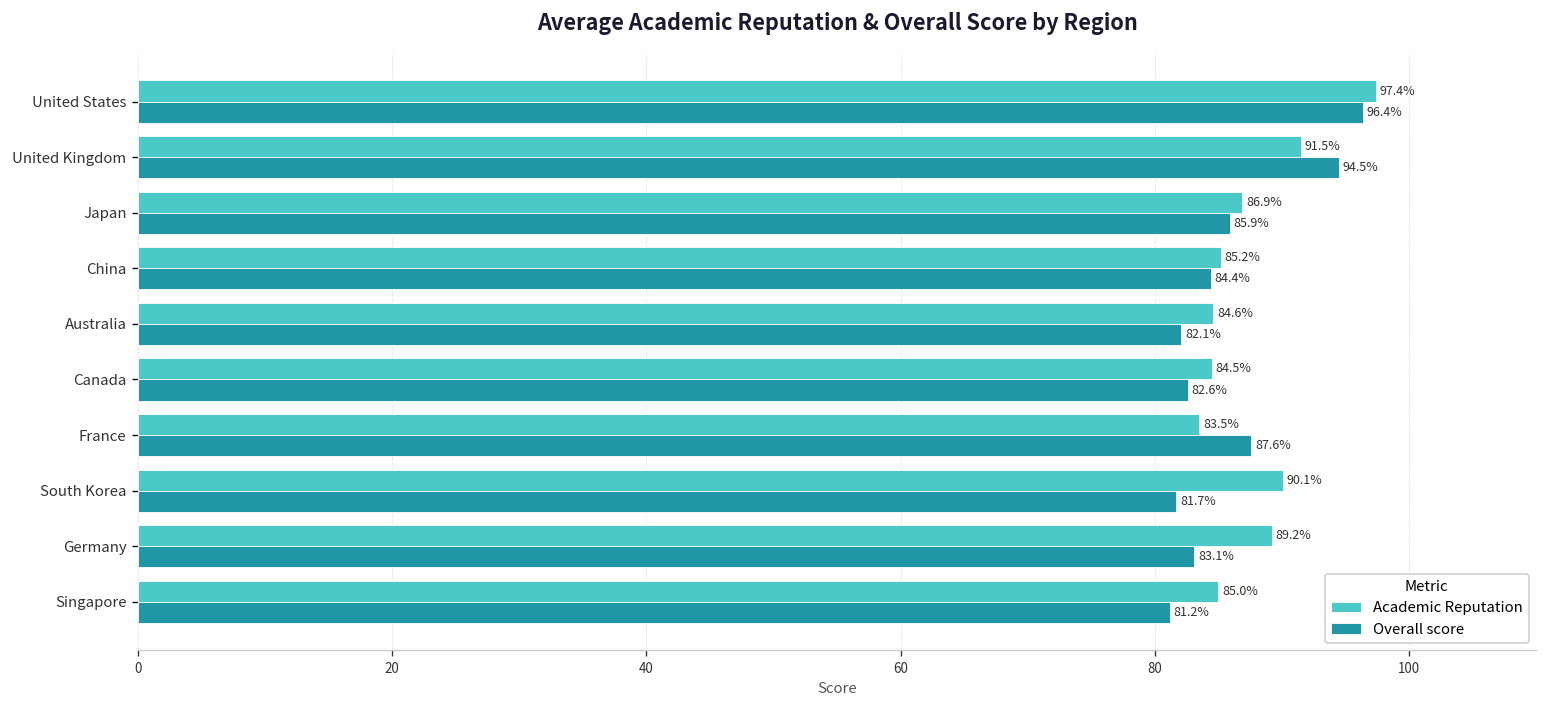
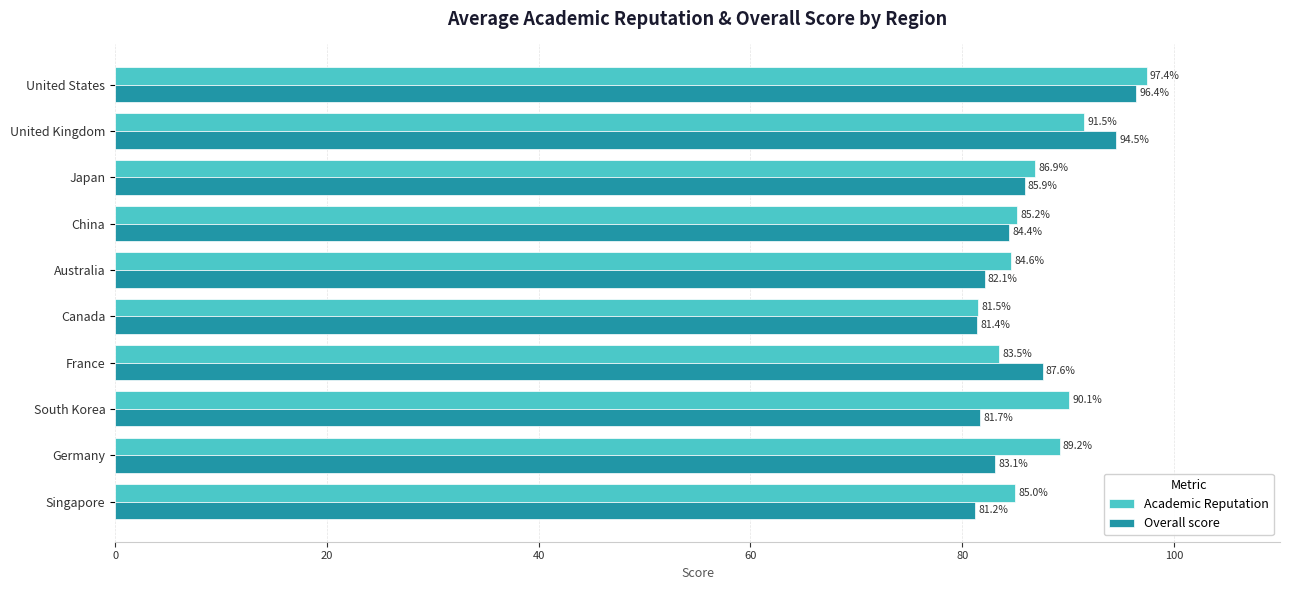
Academic Reputation, Canada: 84.5% -> 81.5%
Overall score, Canada: 82.6% -> 81.4%
